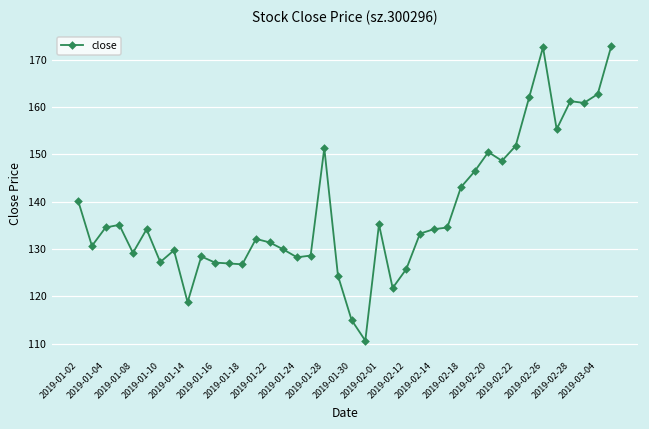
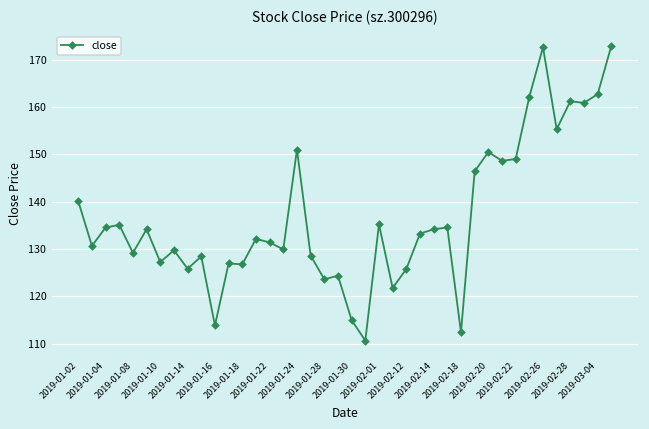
2019-01-14: 119 -> 126
2019-01-16: 127 -> 114
2019-01-24: 128 -> 151
2019-01-28: 151 -> 124
2019-02-18: 143 -> 112
2019-02-22: 152 -> 149
